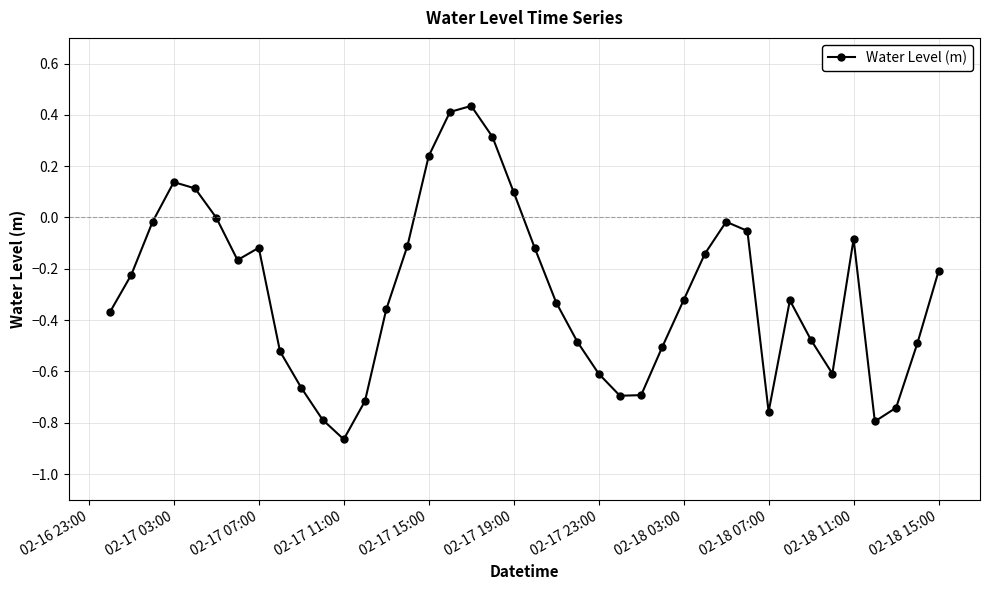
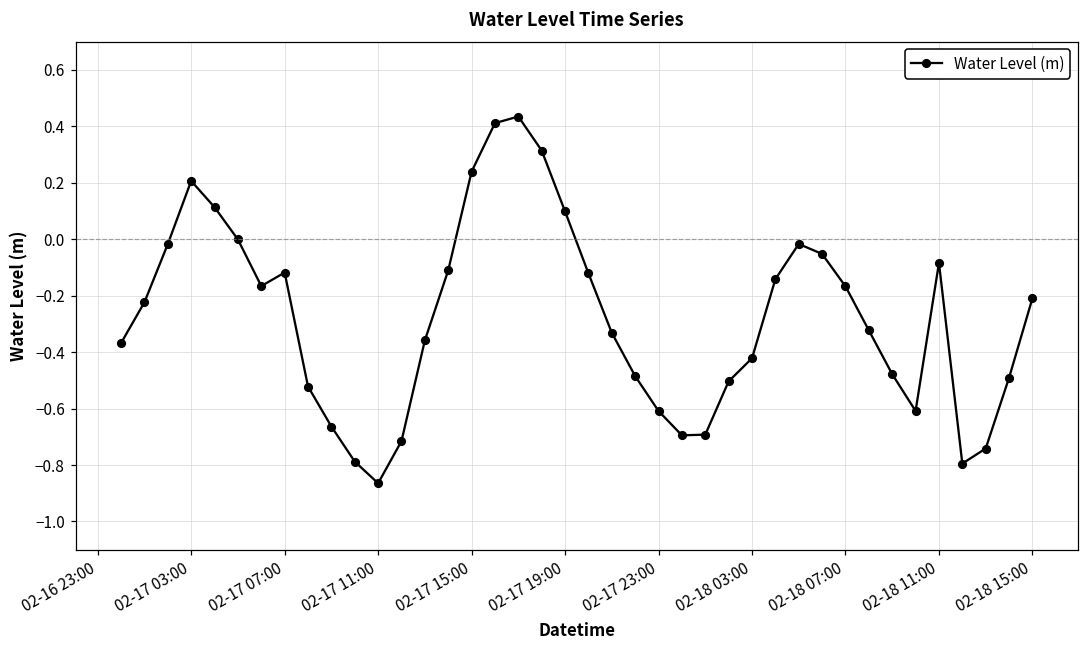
02-17 03:00: 0.14 -> 0.21
02-18 03:00: -0.32 -> -0.42
02-18 07:00: -0.76 -> -0.17
